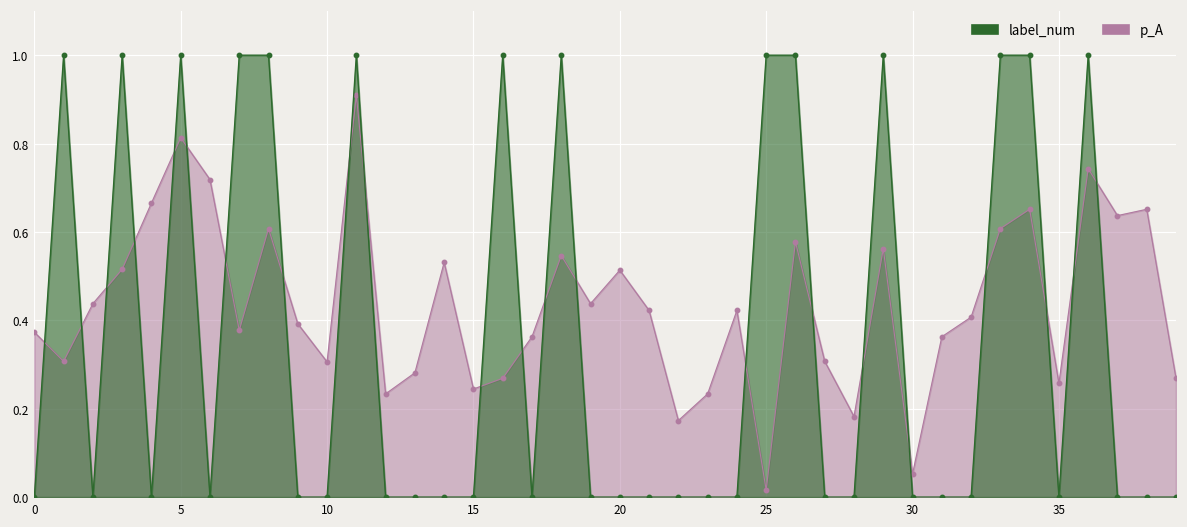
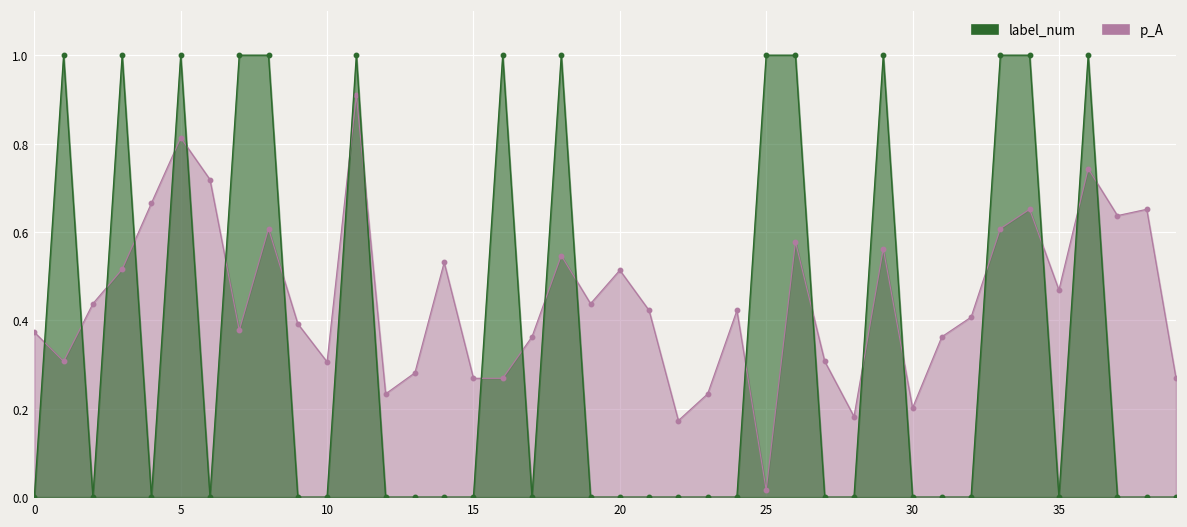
p_A, 15: 0.24 -> 0.27
p_A, 30: 0.05 -> 0.20
p_A, 35: 0.26 -> 0.47
